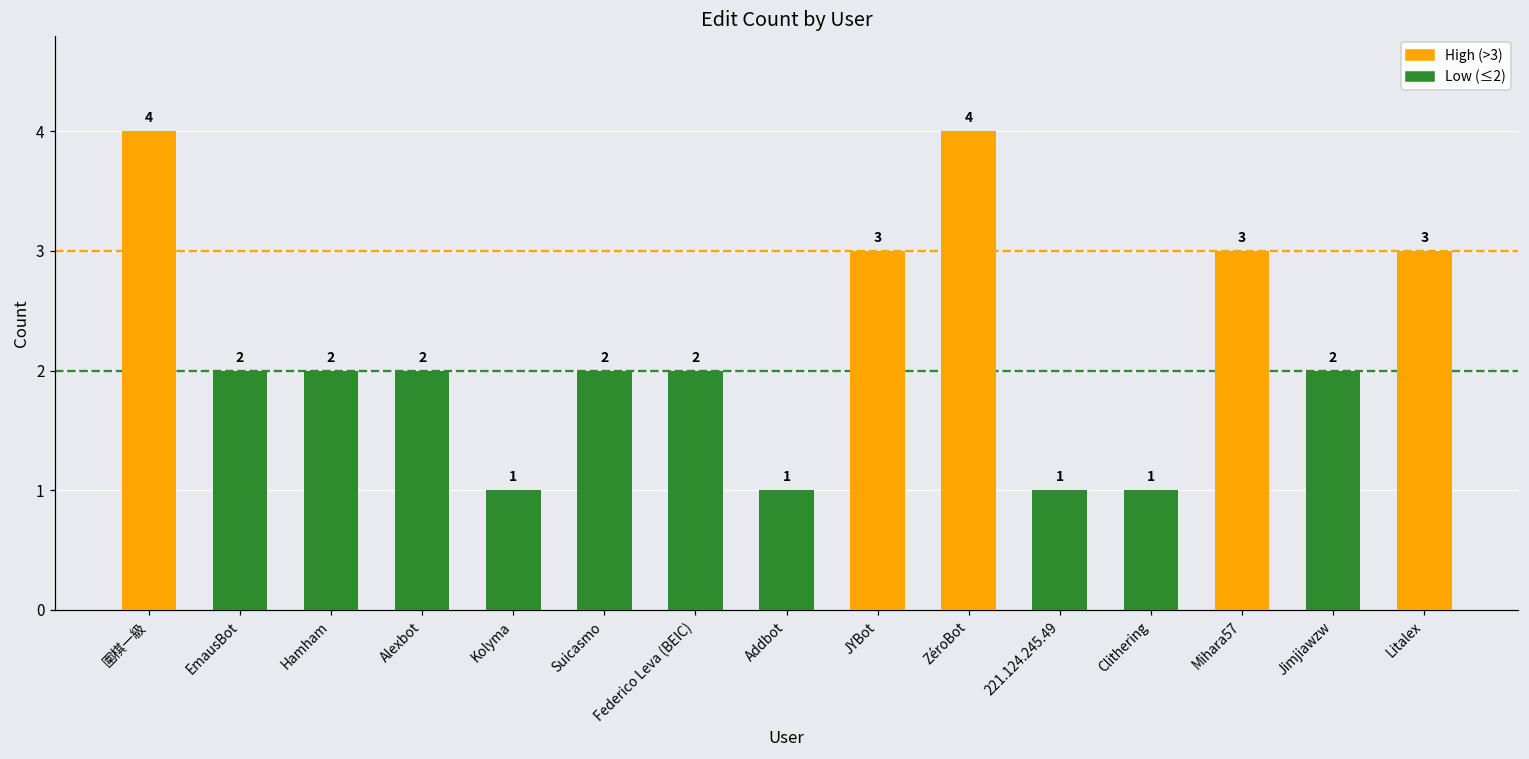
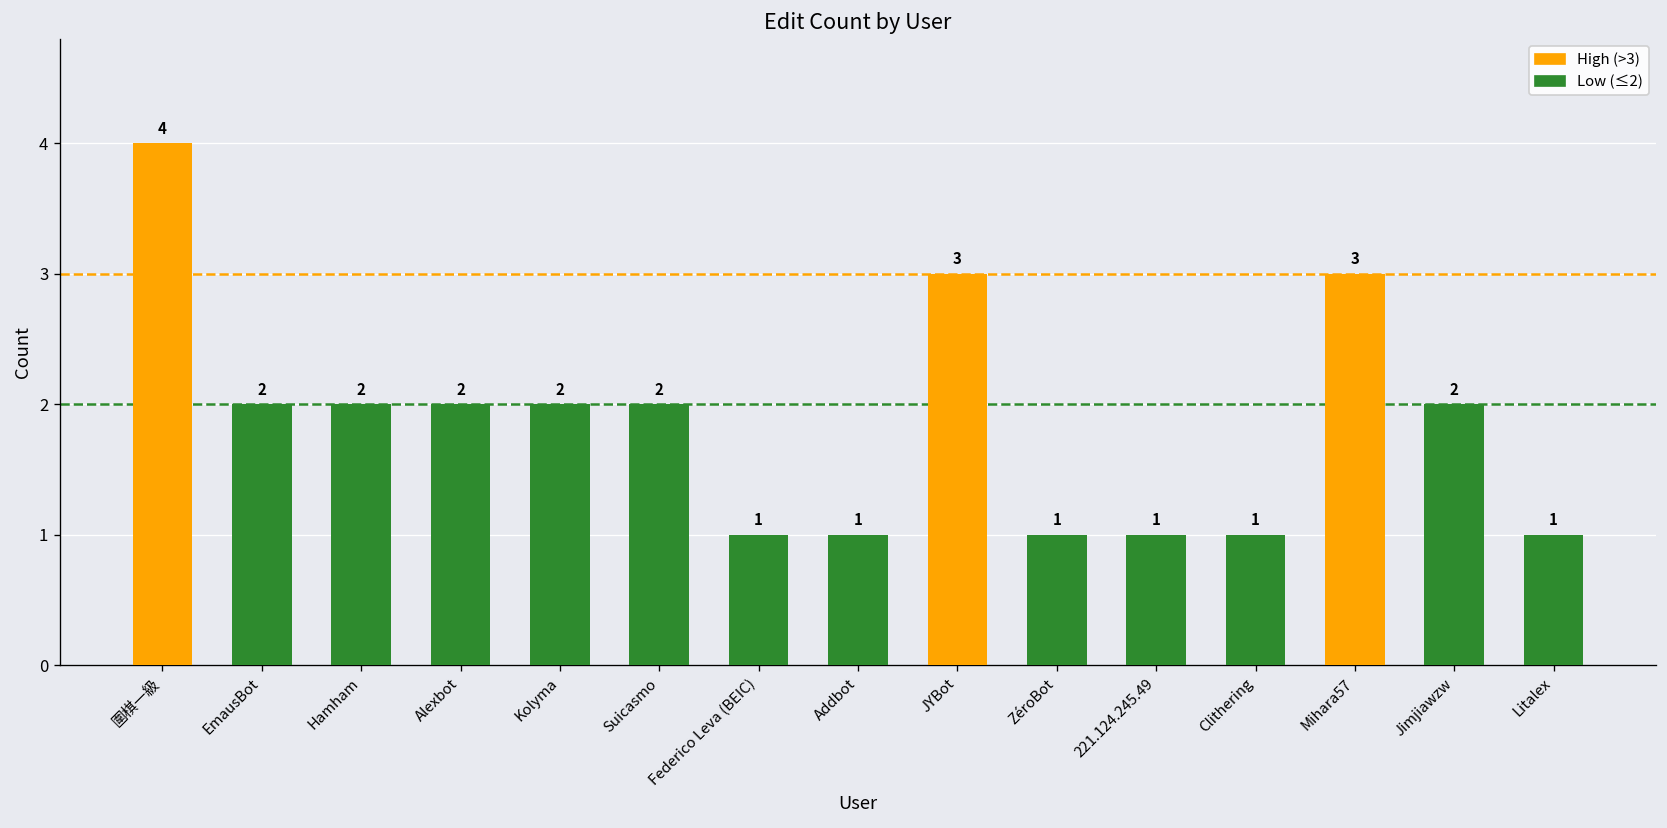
Kolyma: 1 -> 2
Federico Leva (BEIC): 2 -> 1
ZéroBot: 4 -> 1
Litalex: 3 -> 1
